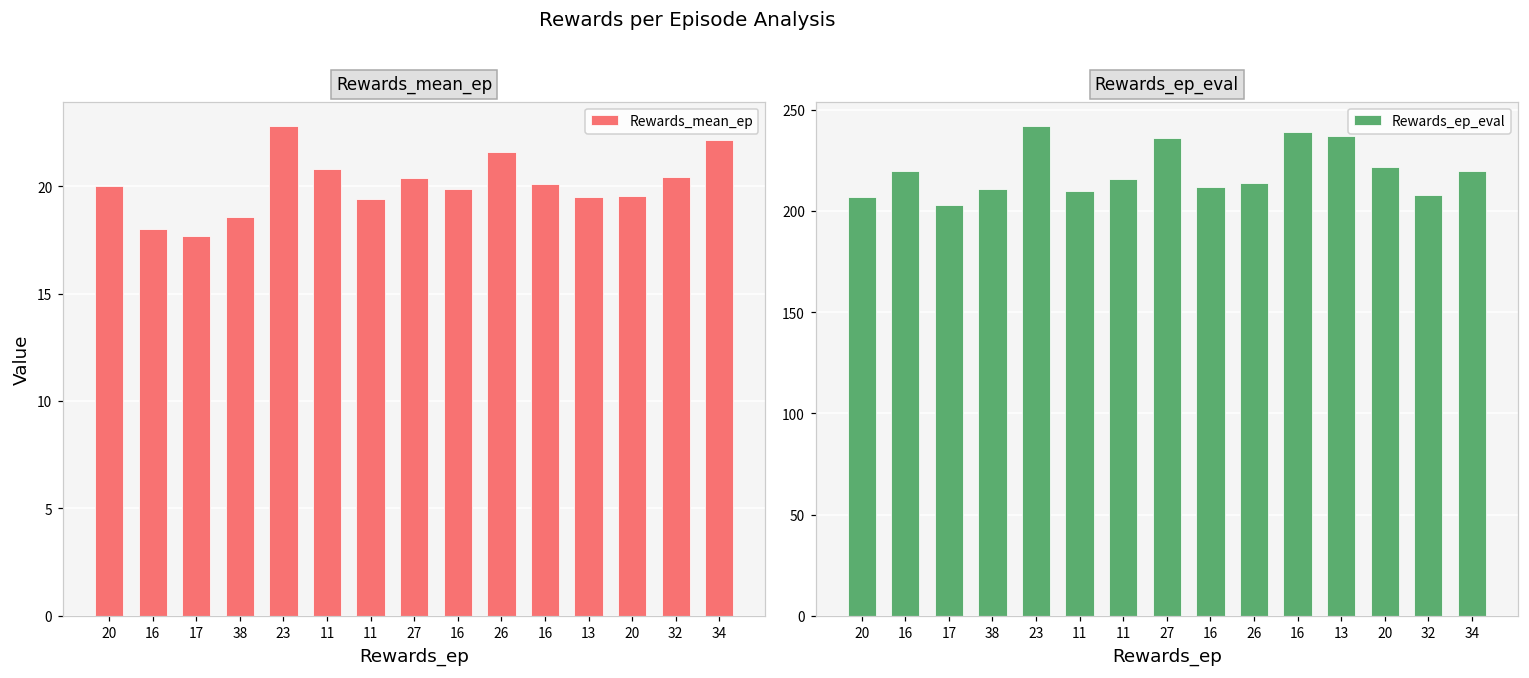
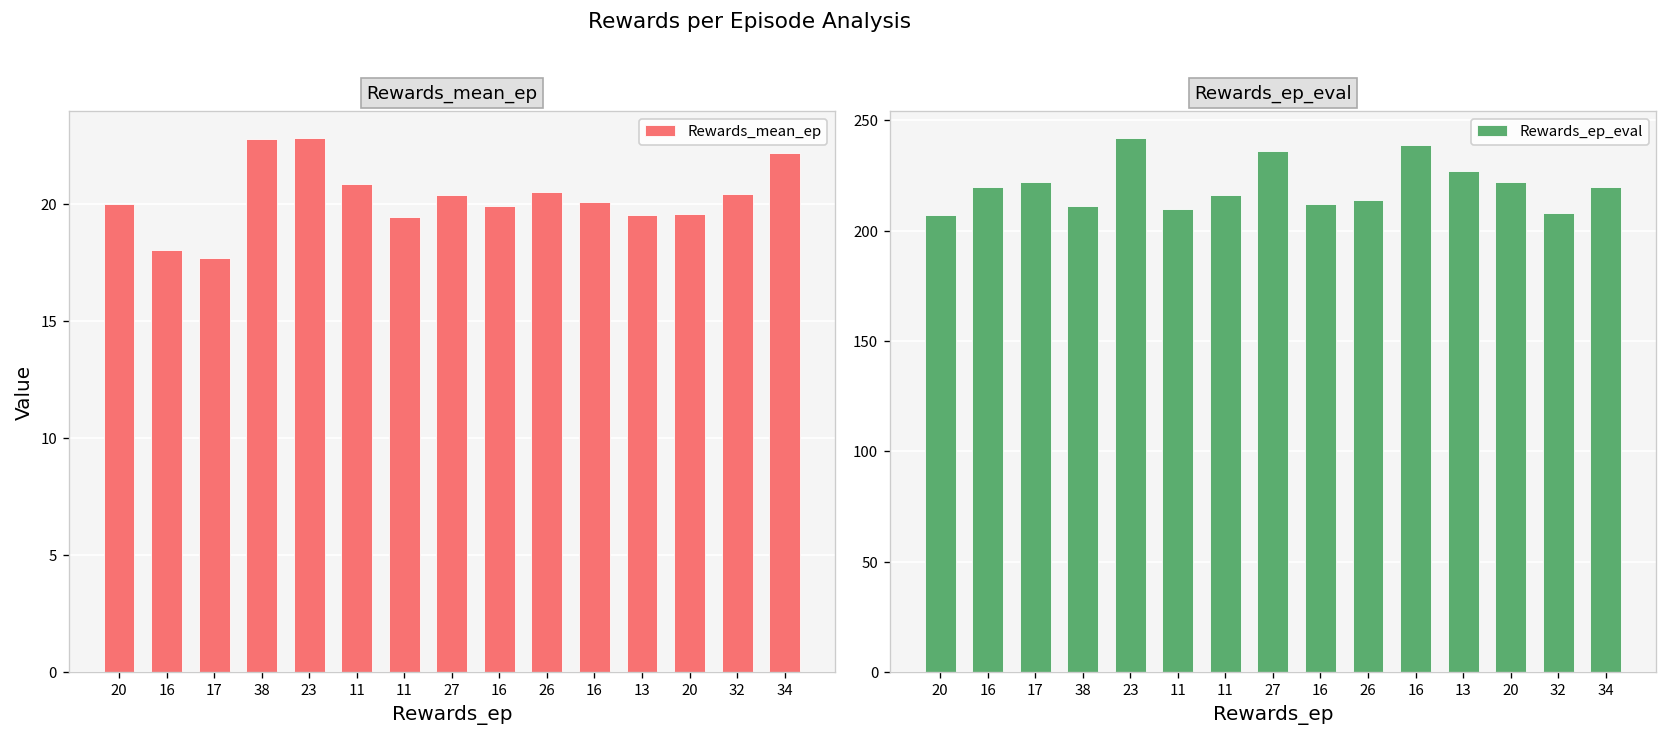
Rewards_mean_ep, 38: 18.6 -> 22.8
Rewards_mean_ep, 26: 21.6 -> 20.5
Rewards_ep_eval, 17: 203 -> 222
Rewards_ep_eval, 13: 237 -> 227
